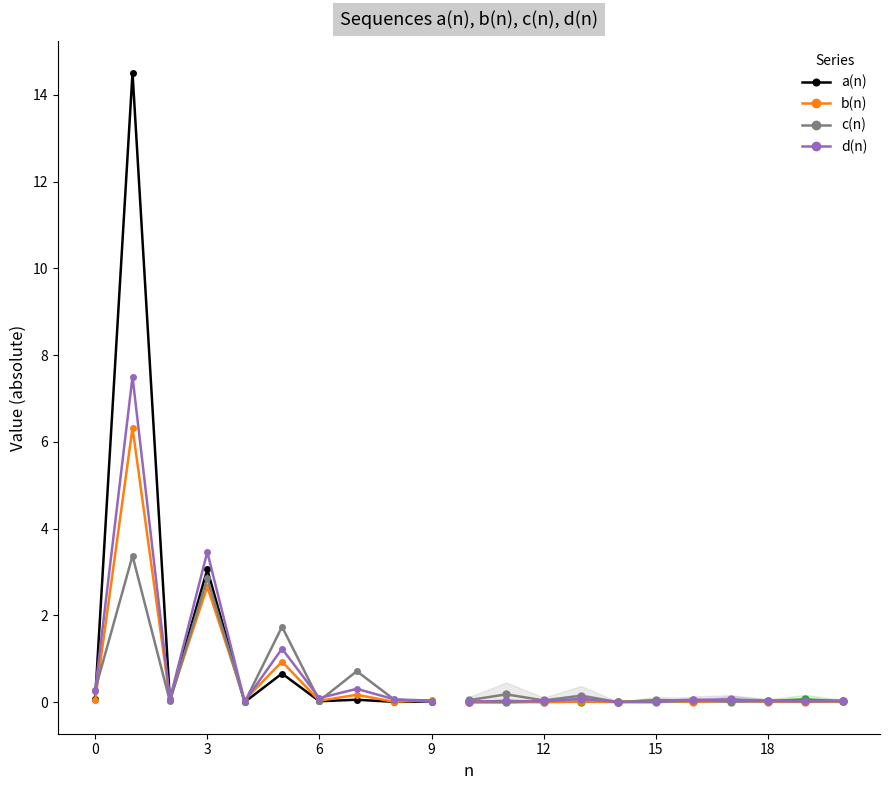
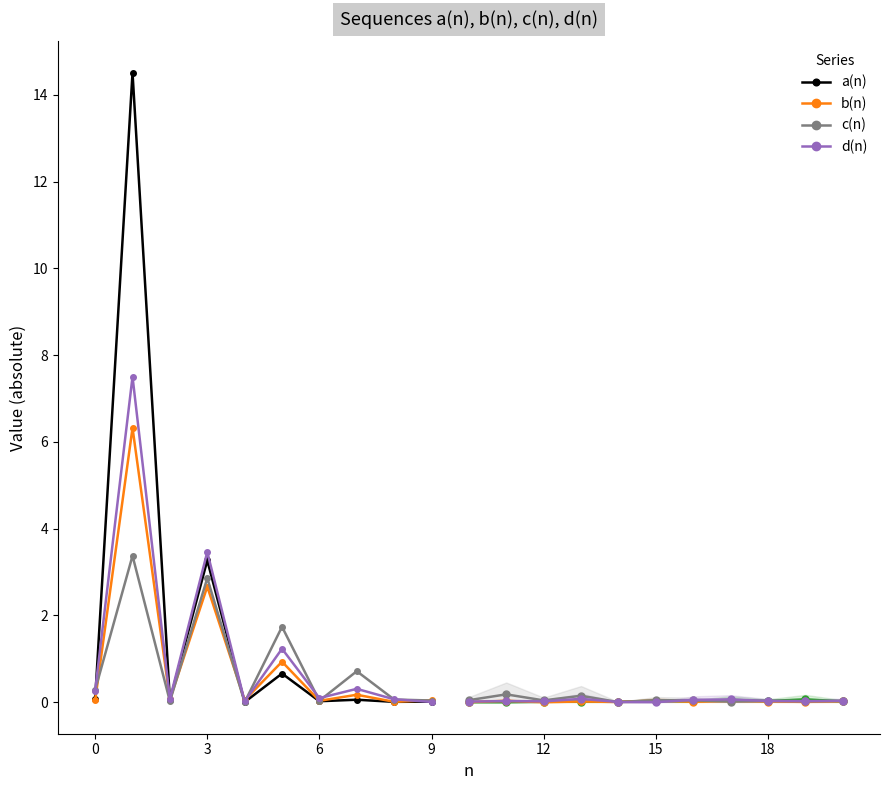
a(n), 3: 3.1 -> 3.3
